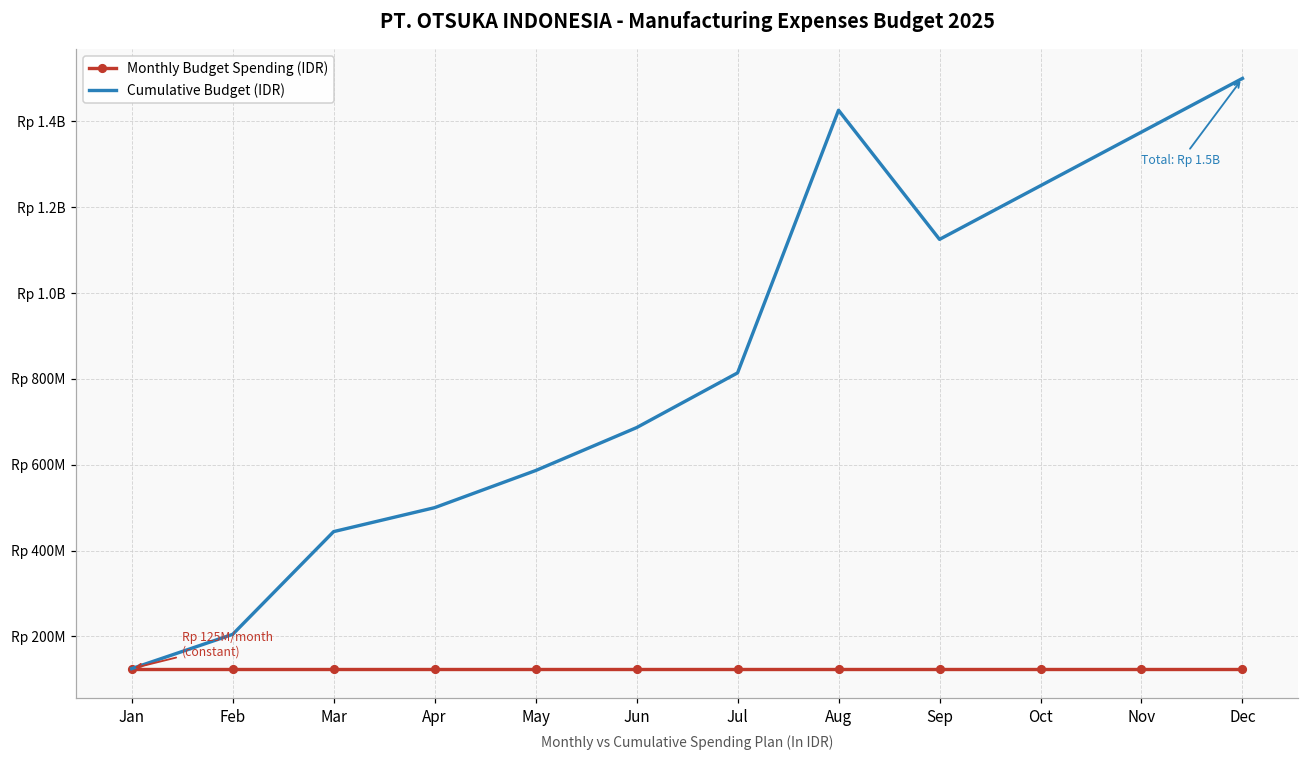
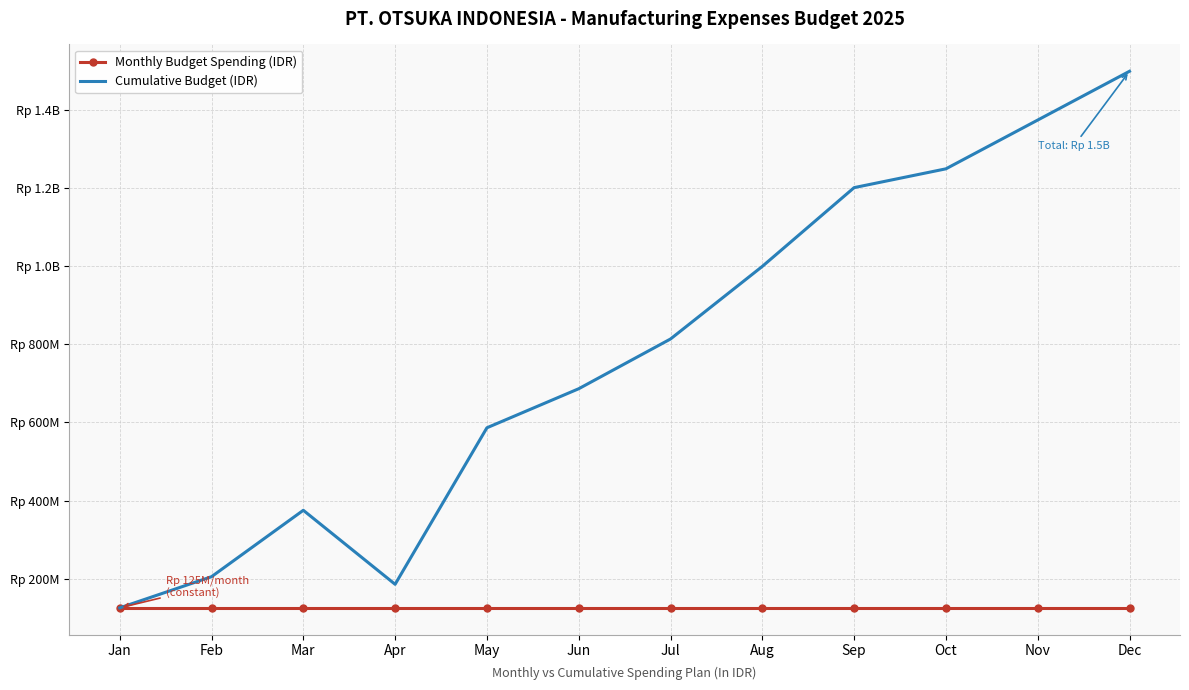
Cumulative Budget (IDR), Mar: Rp 440000000 -> Rp 380000000
Cumulative Budget (IDR), Apr: Rp 500000000 -> Rp 190000000
Cumulative Budget (IDR), Aug: Rp 1430000000 -> Rp 1000000000
Cumulative Budget (IDR), Sep: Rp 1130000000 -> Rp 1200000000
